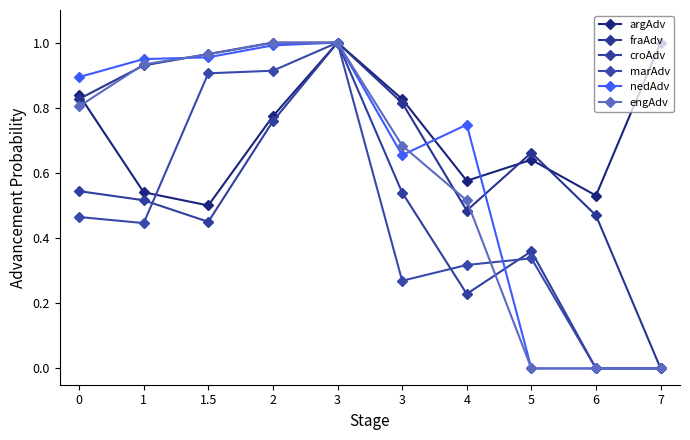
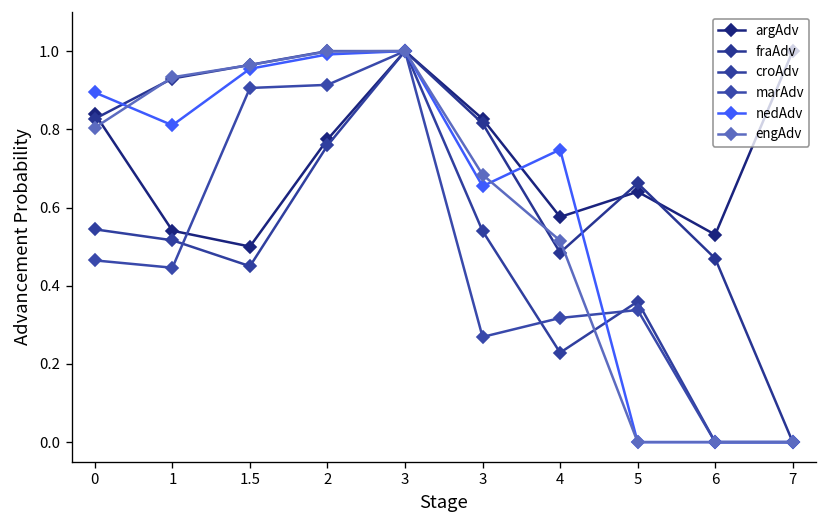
nedAdv, 1: 0.95 -> 0.81
